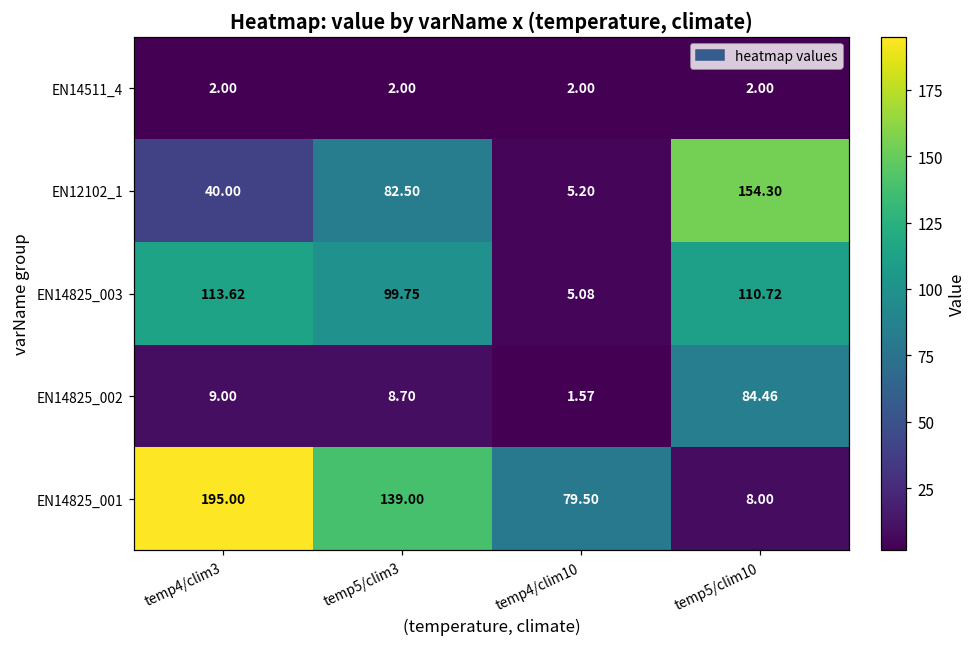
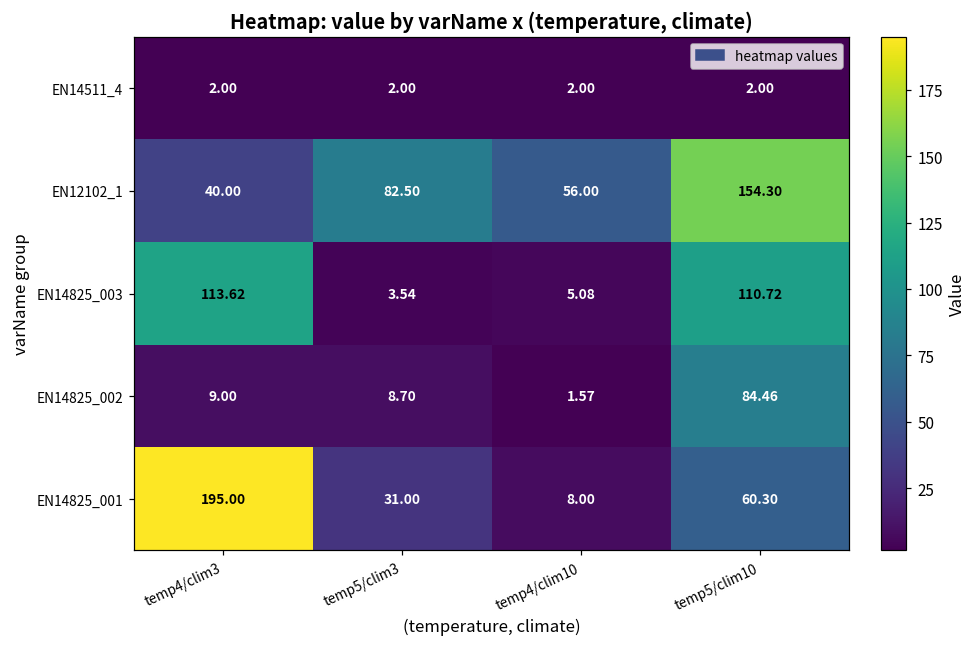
EN12102_1, temp4/clim10: 5.20 -> 56.00
EN14825_003, temp5/clim3: 99.75 -> 3.54
EN14825_001, temp5/clim3: 139.00 -> 31.00
EN14825_001, temp4/clim10: 79.50 -> 8.00
EN14825_001, temp5/clim10: 8.00 -> 60.30
